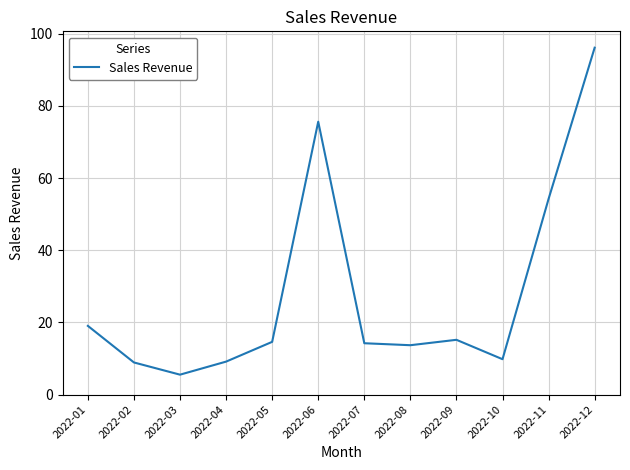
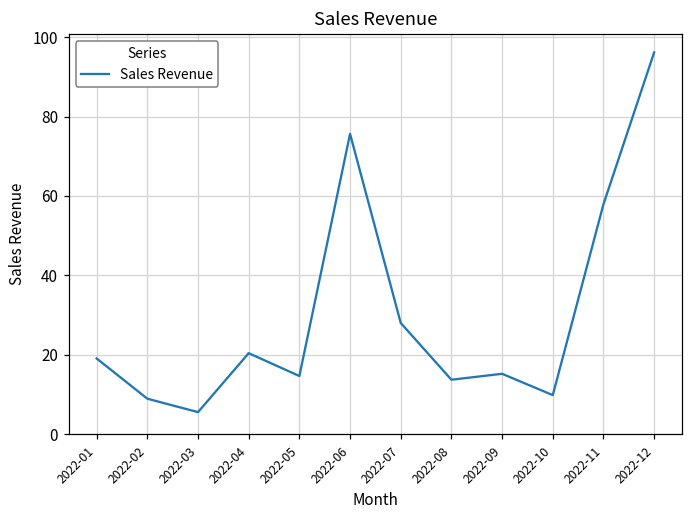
2022-04: 9 -> 20
2022-07: 14 -> 28
2022-11: 54 -> 58
